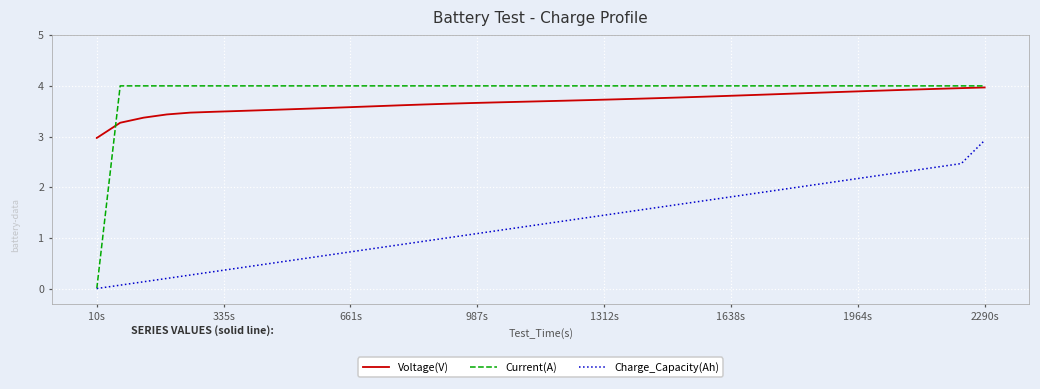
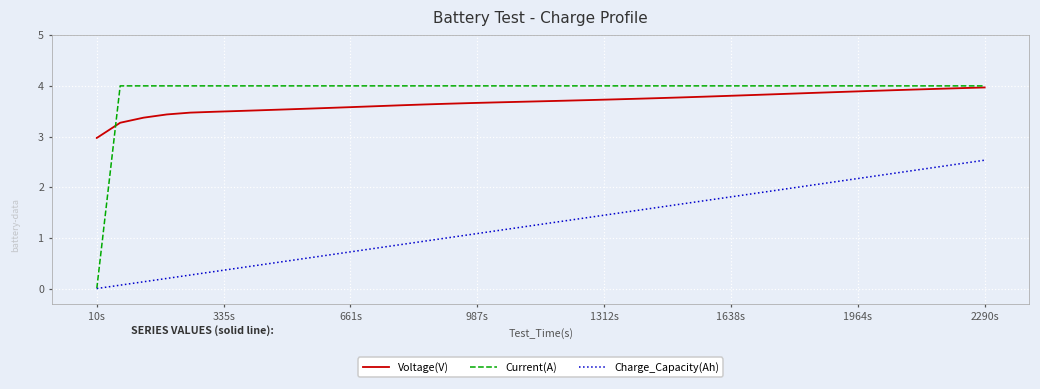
Charge_Capacity(Ah), 2290s: 2.9 -> 2.5
